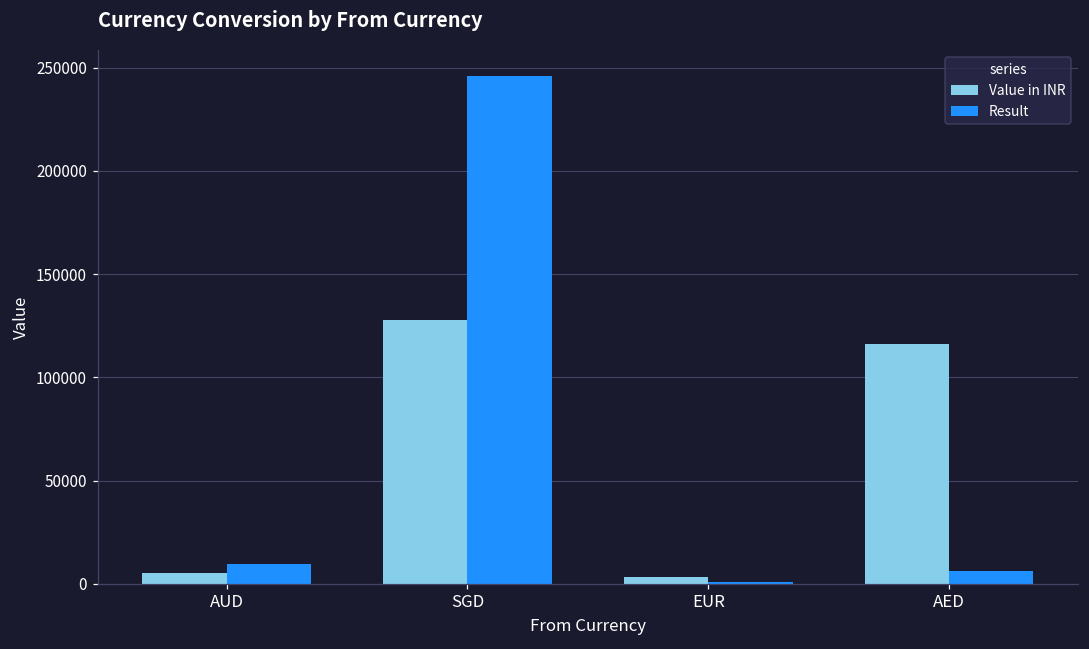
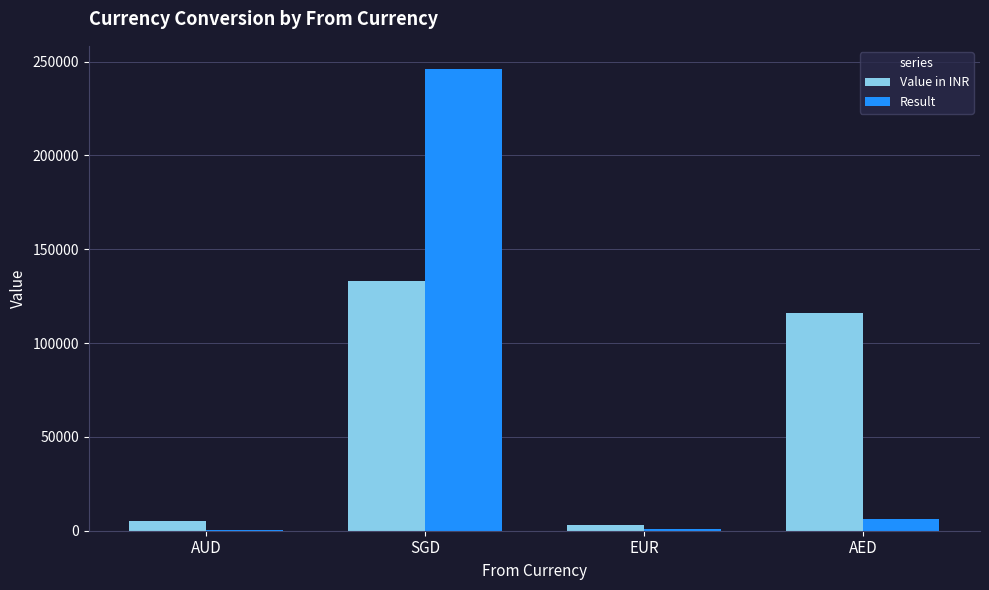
Result, AUD: 10000 -> 0
Value in INR, SGD: 128000 -> 133000
